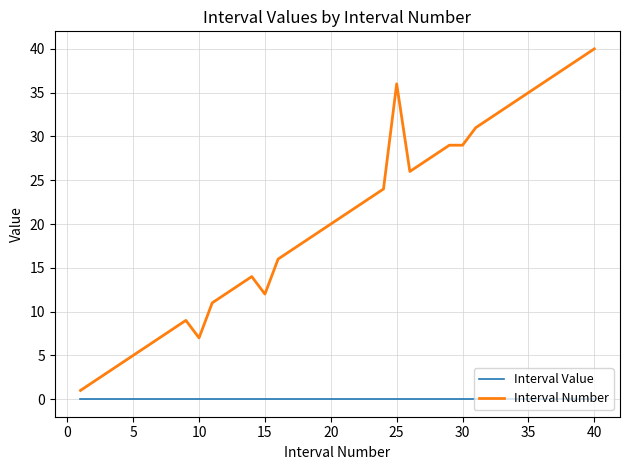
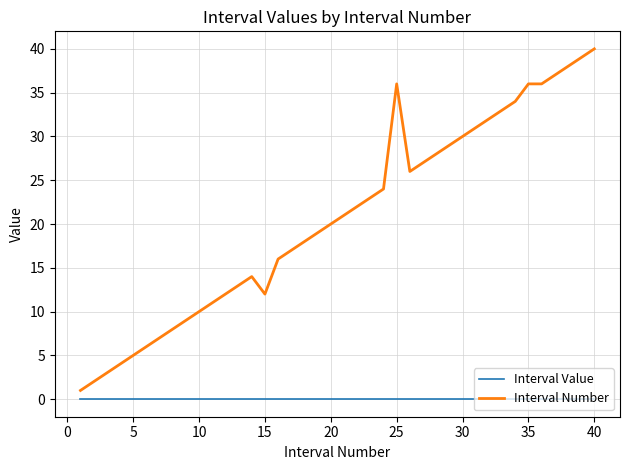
Interval Number, 10: 7 -> 10
Interval Number, 30: 29 -> 30
Interval Number, 35: 35 -> 36
